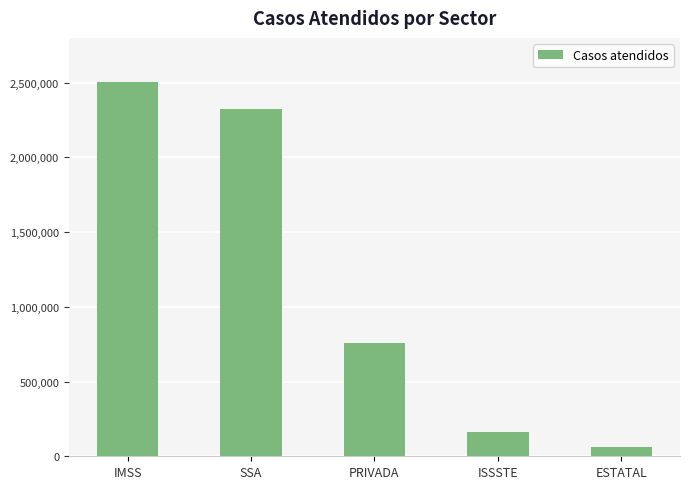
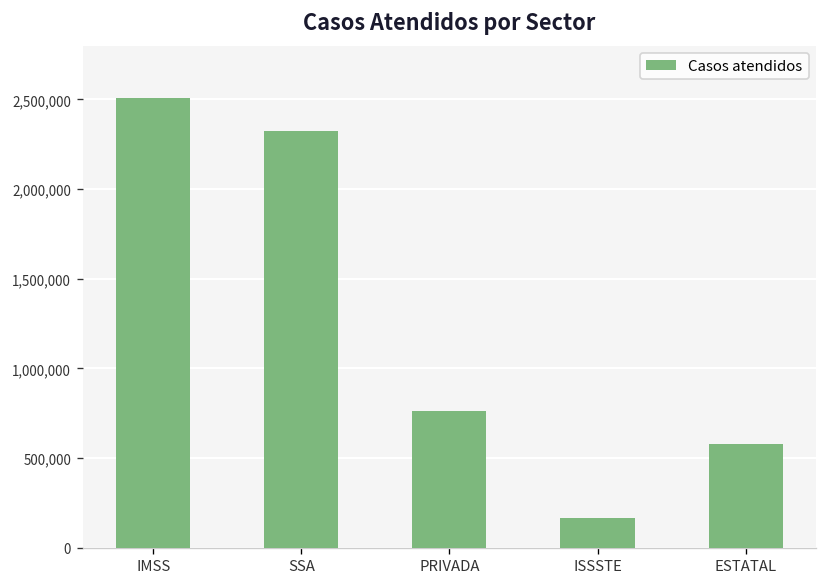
ESTATAL: 60,000 -> 580,000
